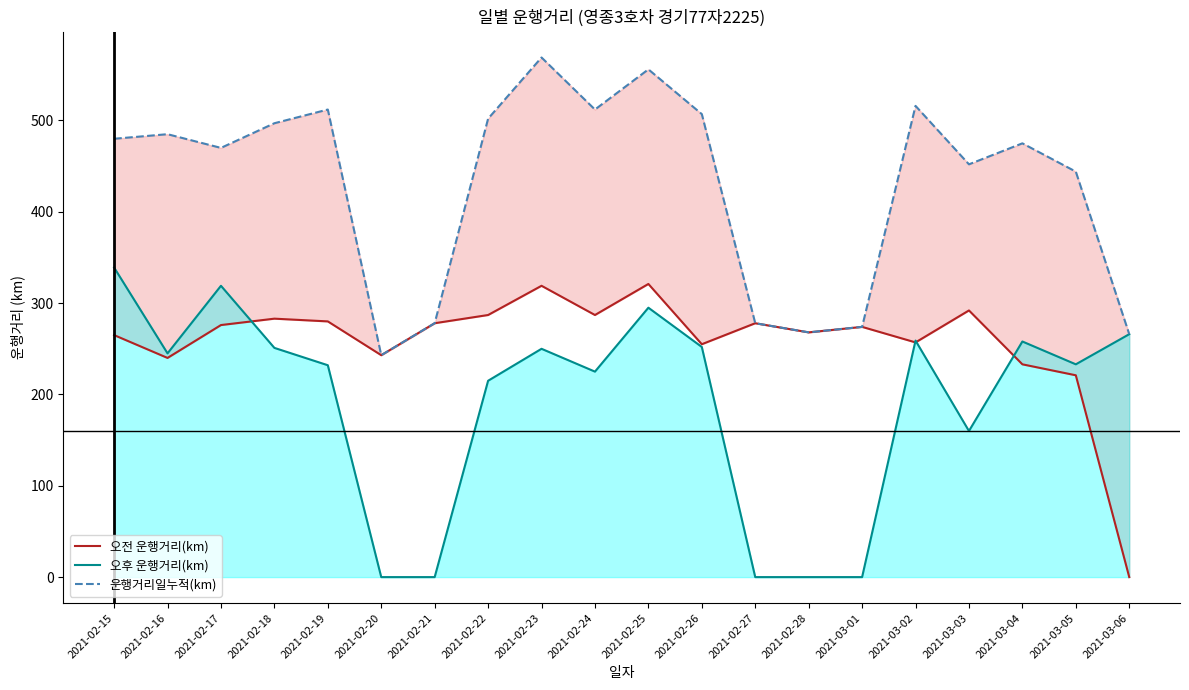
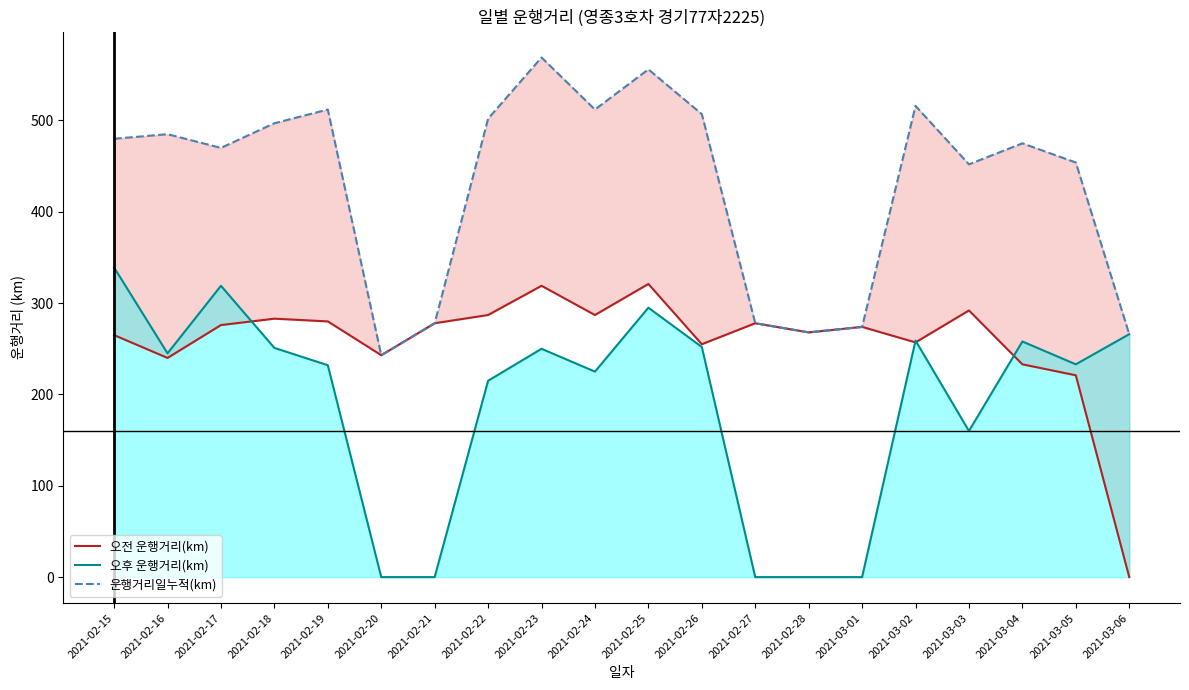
운행거리일누적(km), 2021-03-05: 440 -> 450
